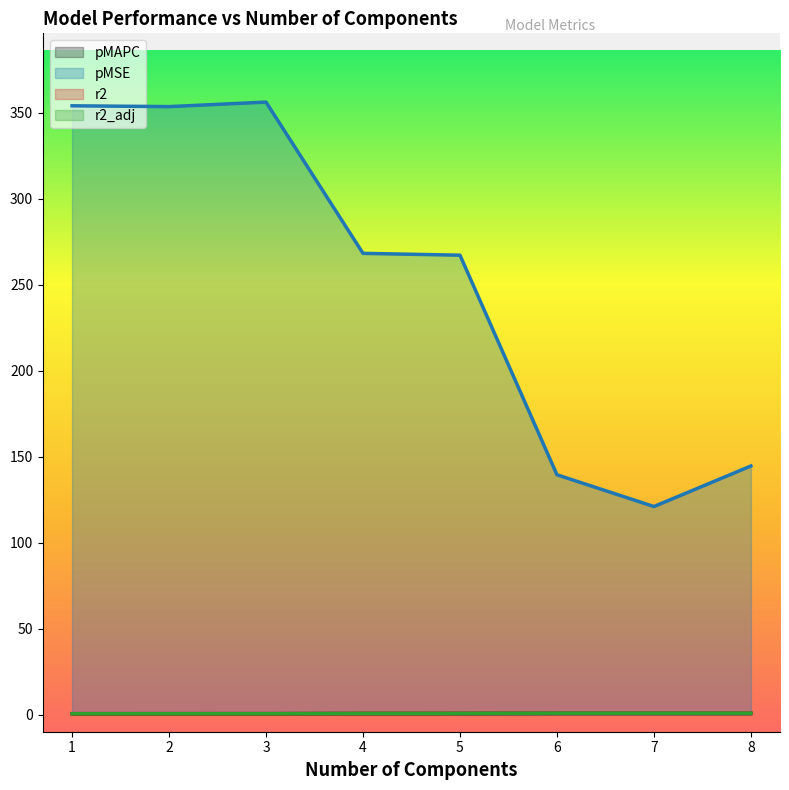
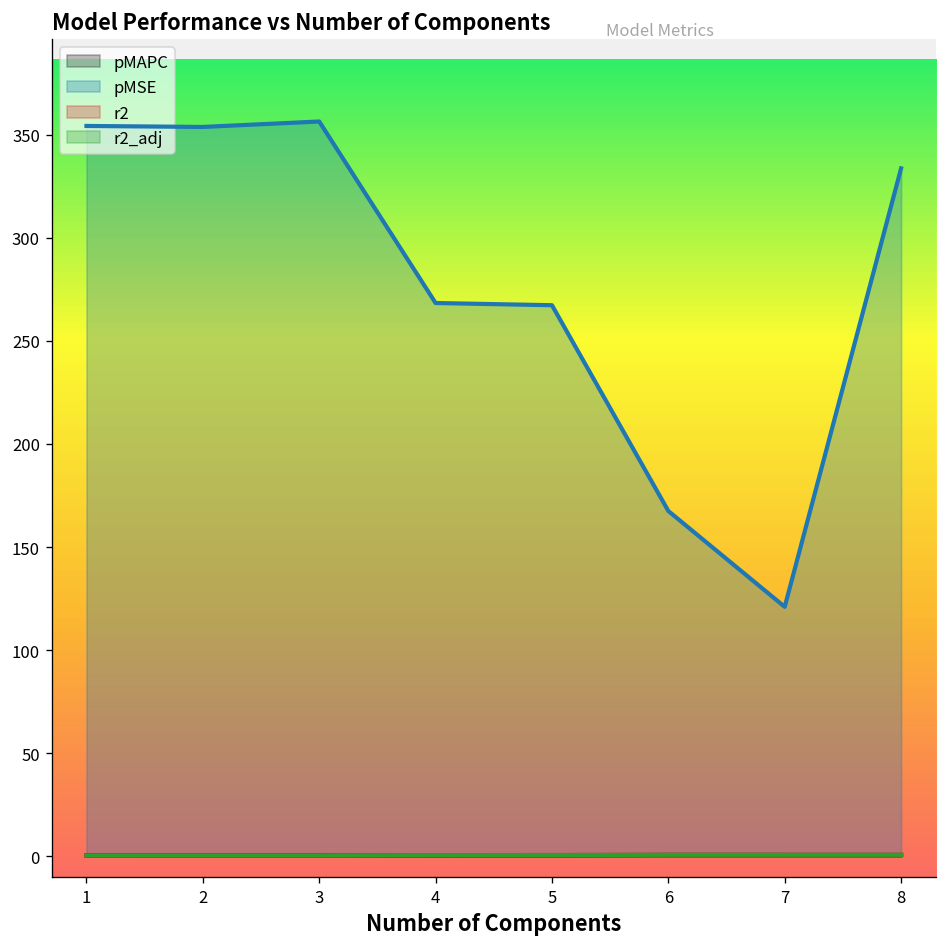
pMSE, 6: 139 -> 167
pMSE, 8: 145 -> 334
